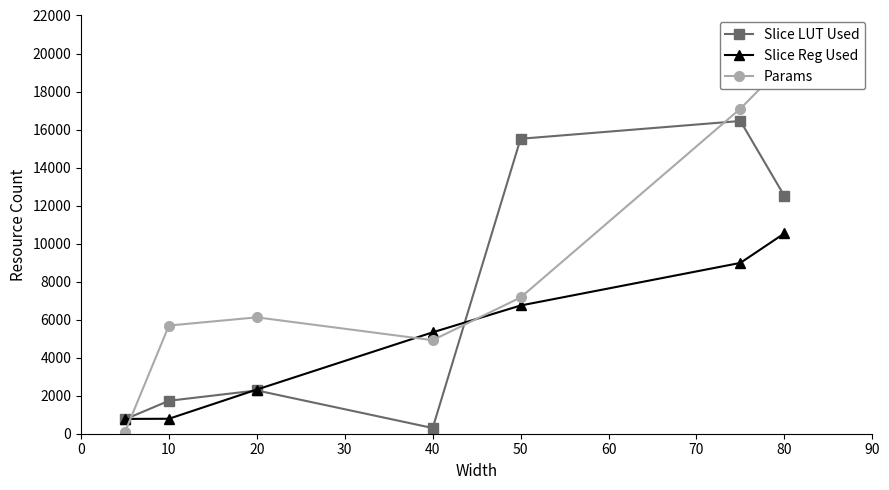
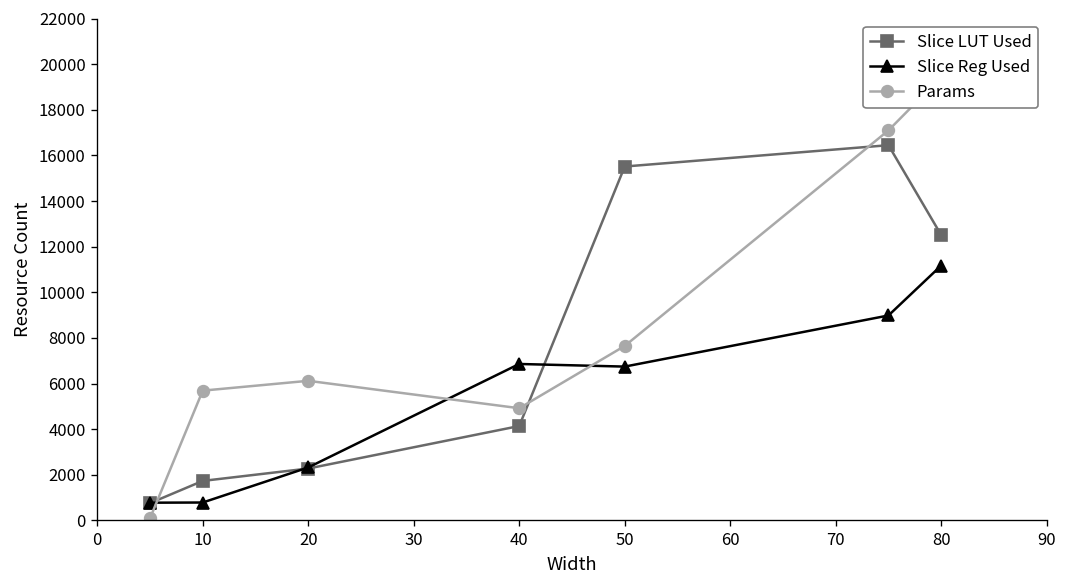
Slice LUT Used, 40: 300 -> 4100
Slice Reg Used, 40: 5300 -> 6900
Params, 50: 7200 -> 7700
Slice Reg Used, 80: 10500 -> 11200
